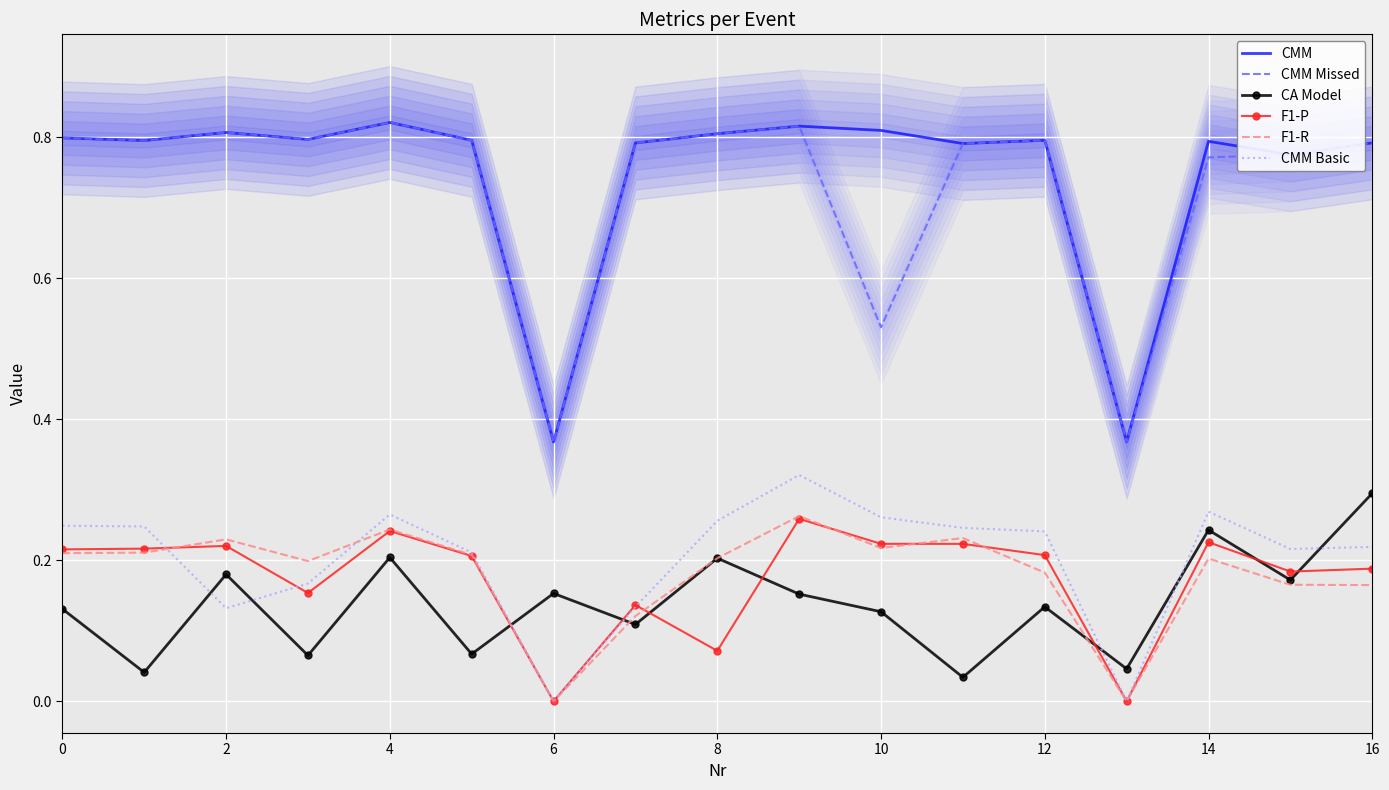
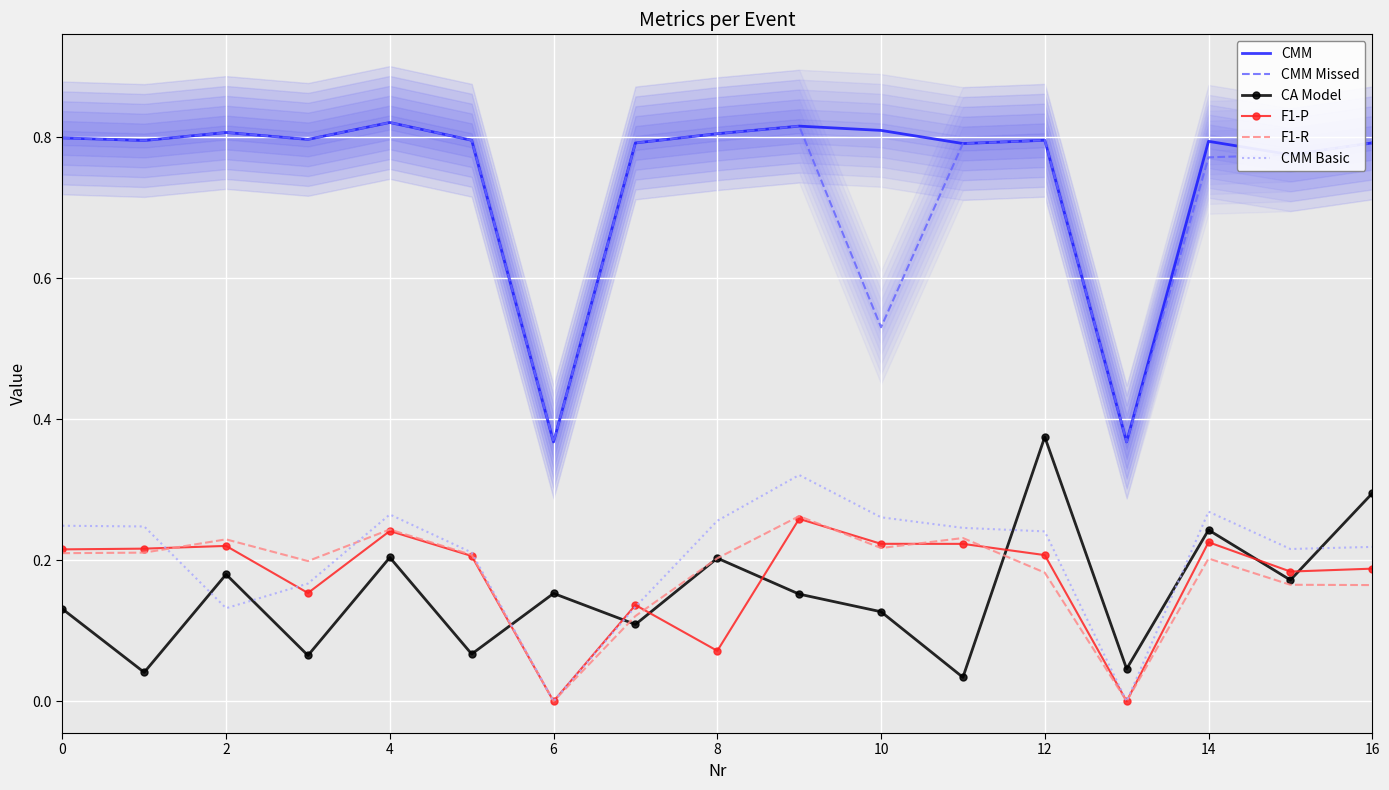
CA Model, 12: 0.13 -> 0.38
